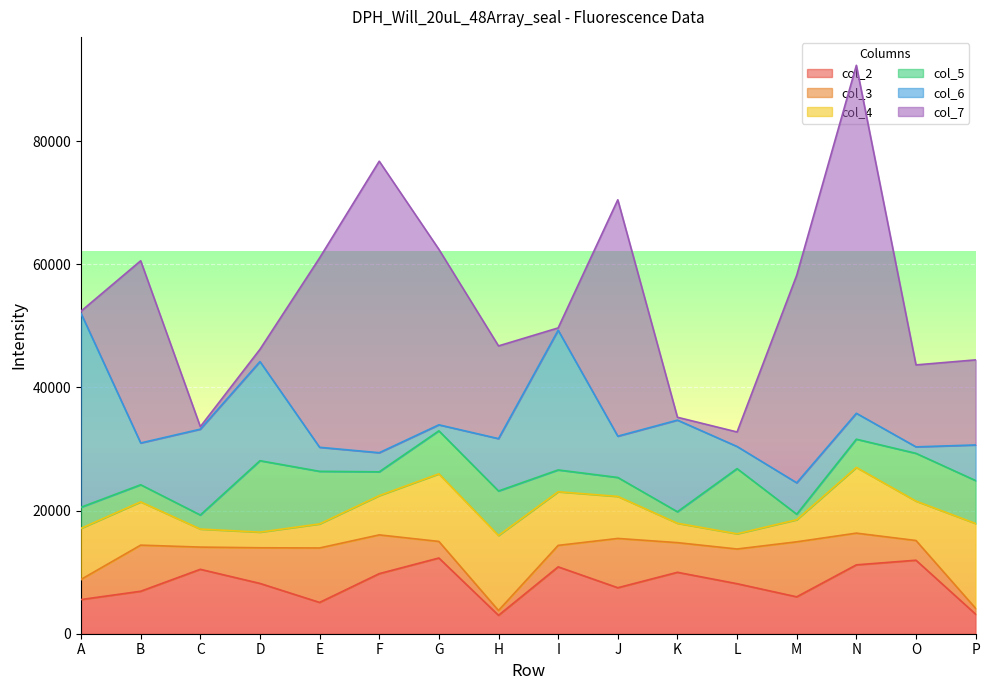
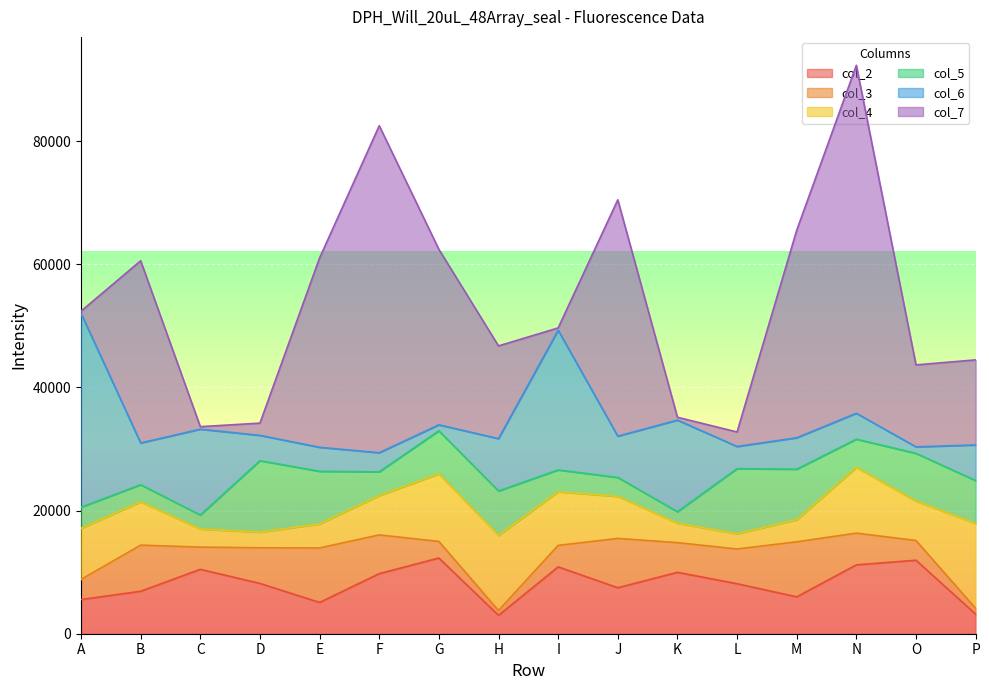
col_6, D: 16000 -> 4000
col_7, F: 47000 -> 53000
col_5, M: 1000 -> 8000
